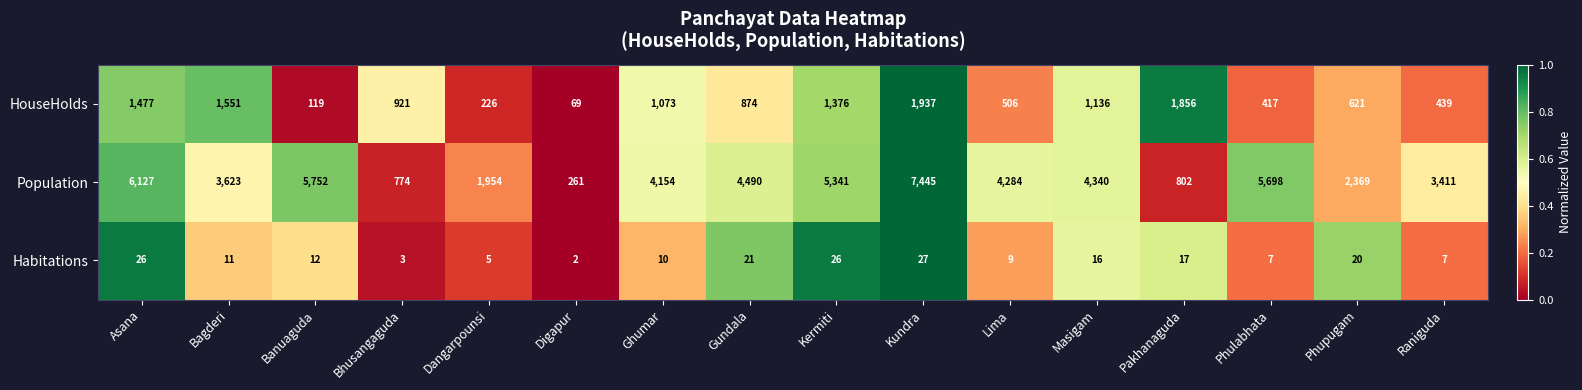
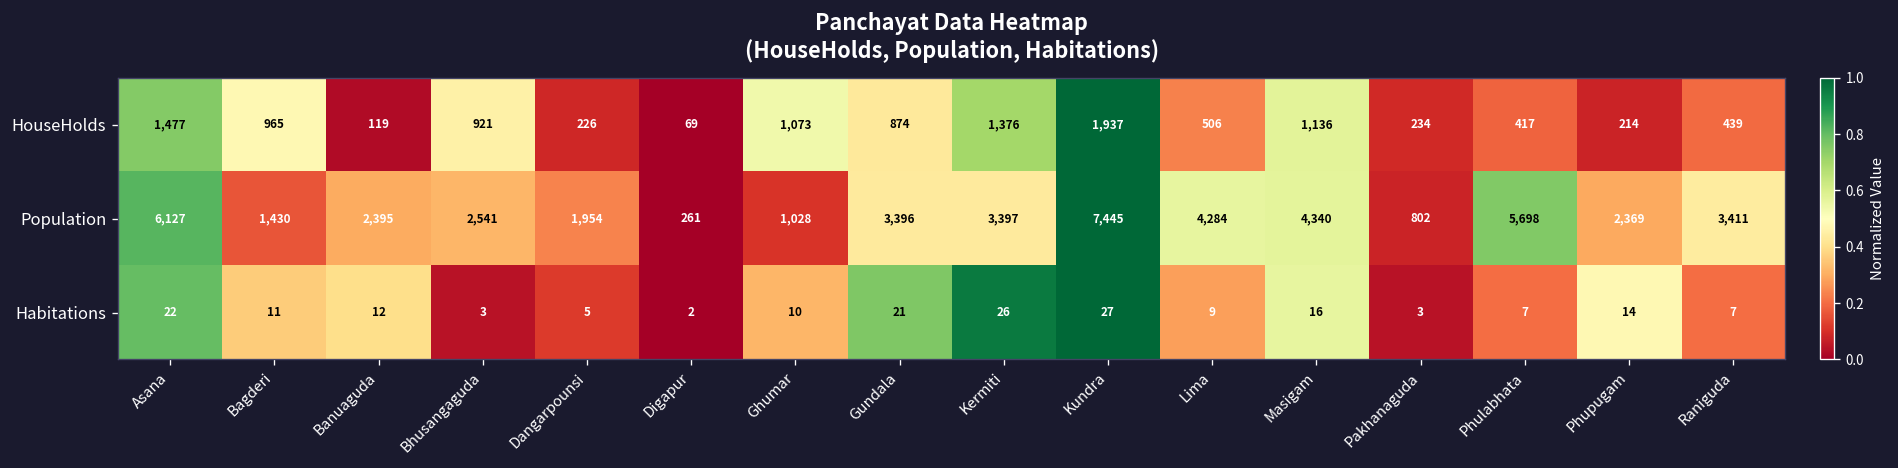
HouseHolds, Bagderi: 1,551 -> 965
HouseHolds, Pakhanaguda: 1,856 -> 234
HouseHolds, Phupugam: 621 -> 214
Population, Bagderi: 3,623 -> 1,430
Population, Banuaguda: 5,752 -> 2,395
Population, Bhusangaguda: 774 -> 2,541
Population, Ghumar: 4,154 -> 1,028
Population, Gundala: 4,490 -> 3,396
Population, Kermiti: 5,341 -> 3,397
Habitations, Asana: 26 -> 22
Habitations, Pakhanaguda: 17 -> 3
Habitations, Phupugam: 20 -> 14
